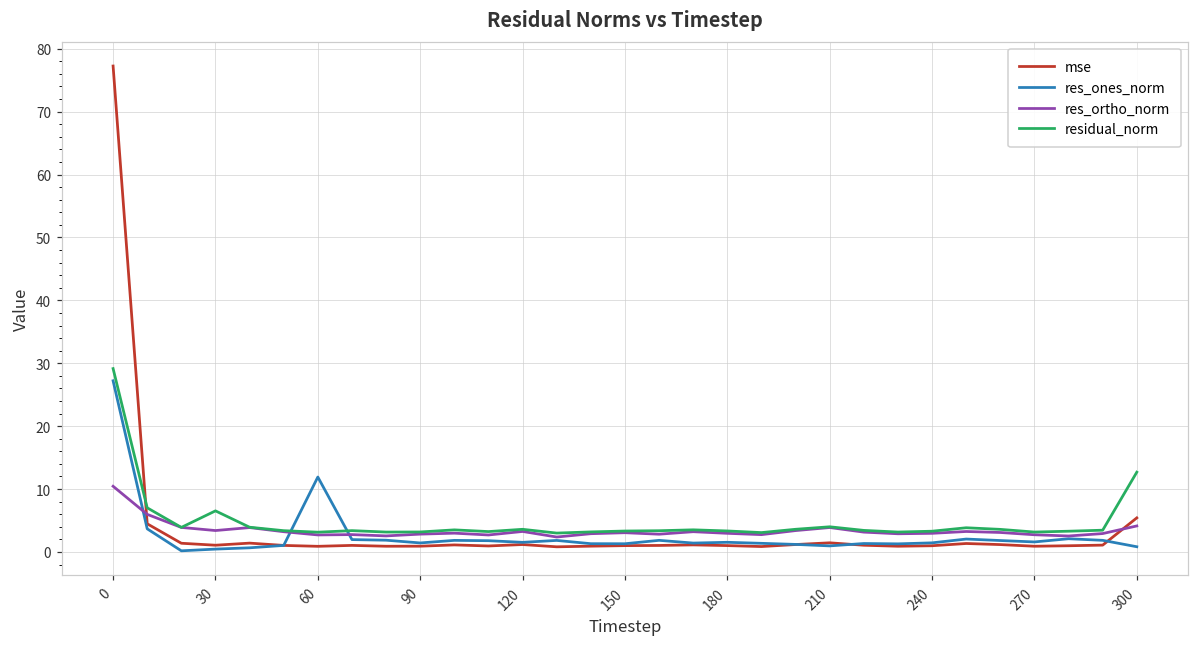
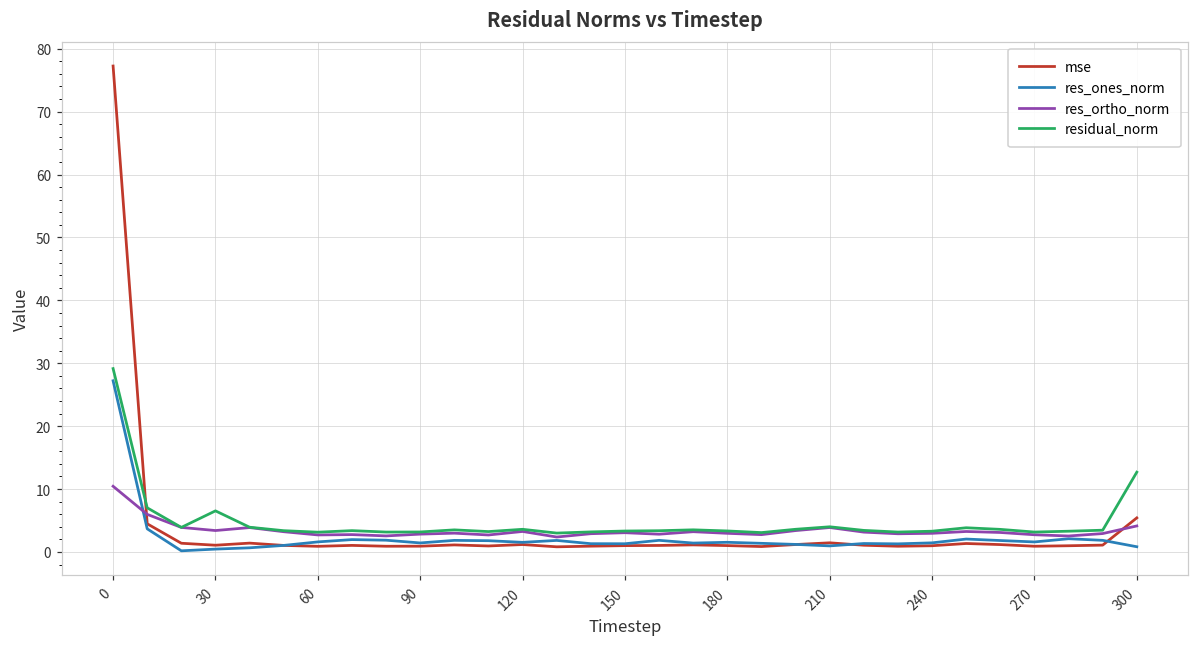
res_ones_norm, 60: 12 -> 2
